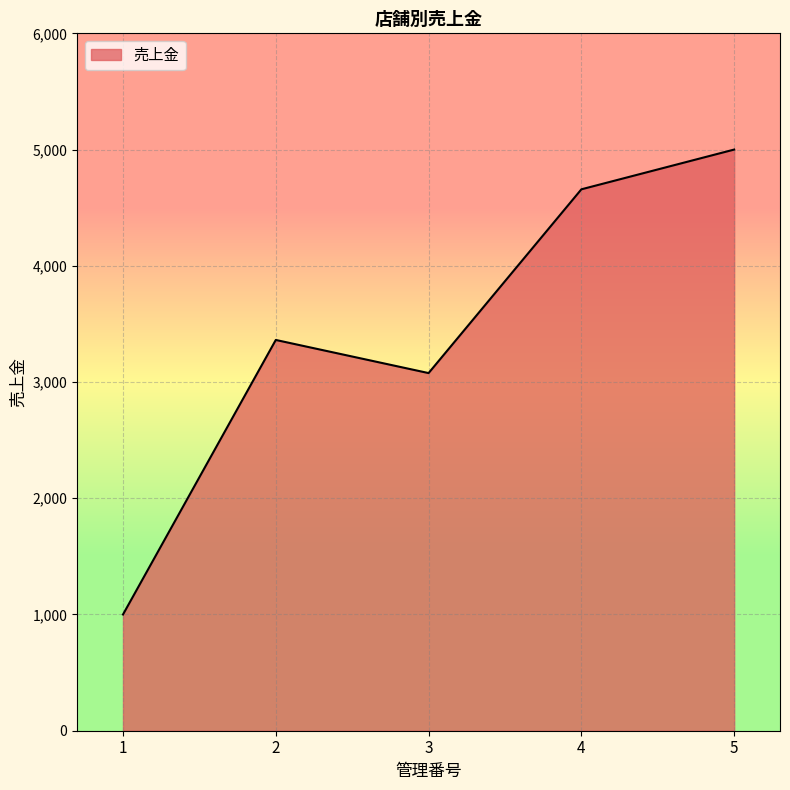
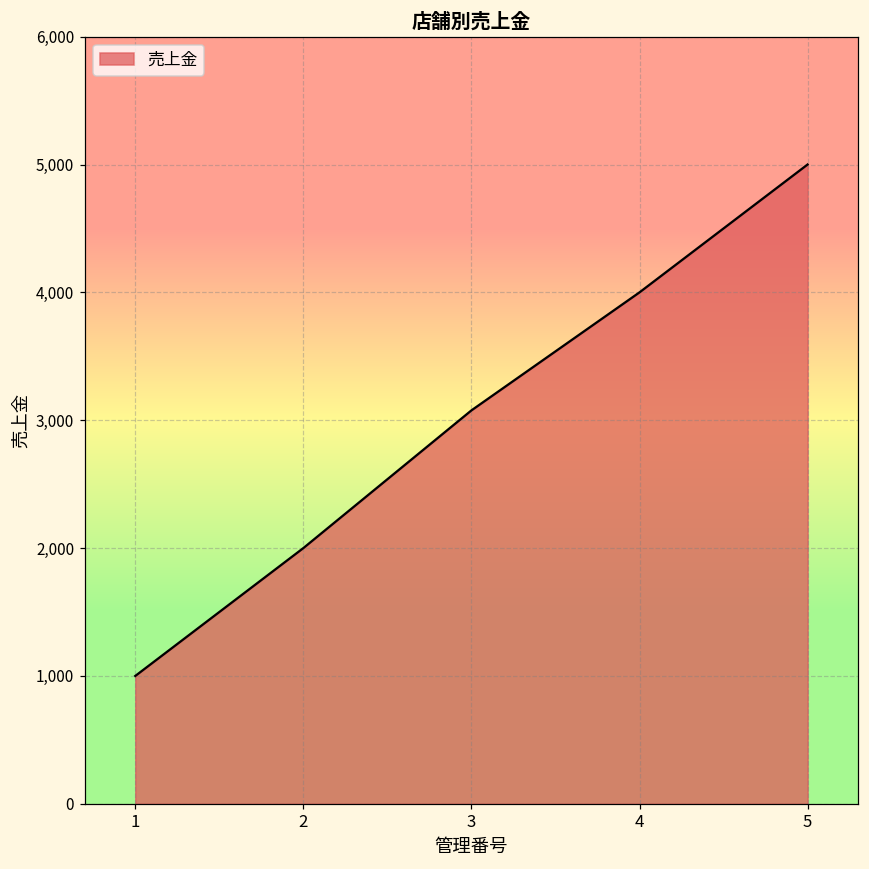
2: 3,360 -> 2,000
4: 4,660 -> 4,000
